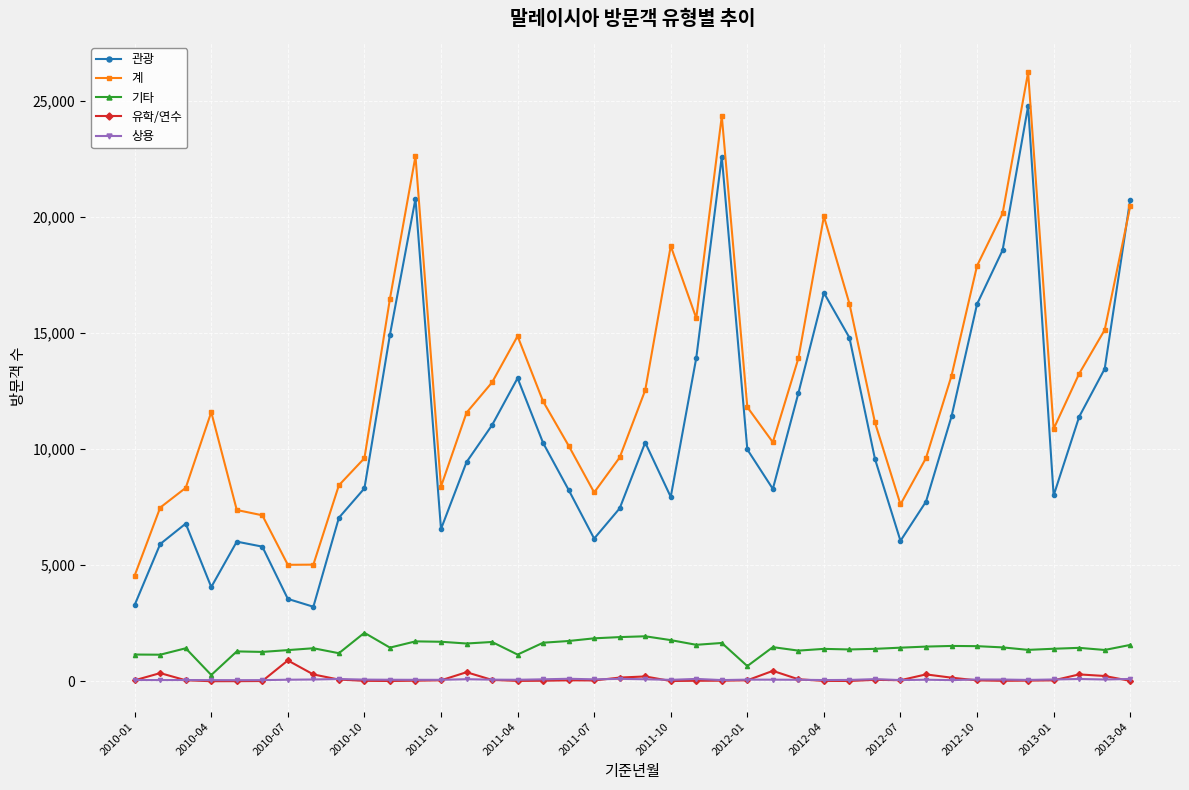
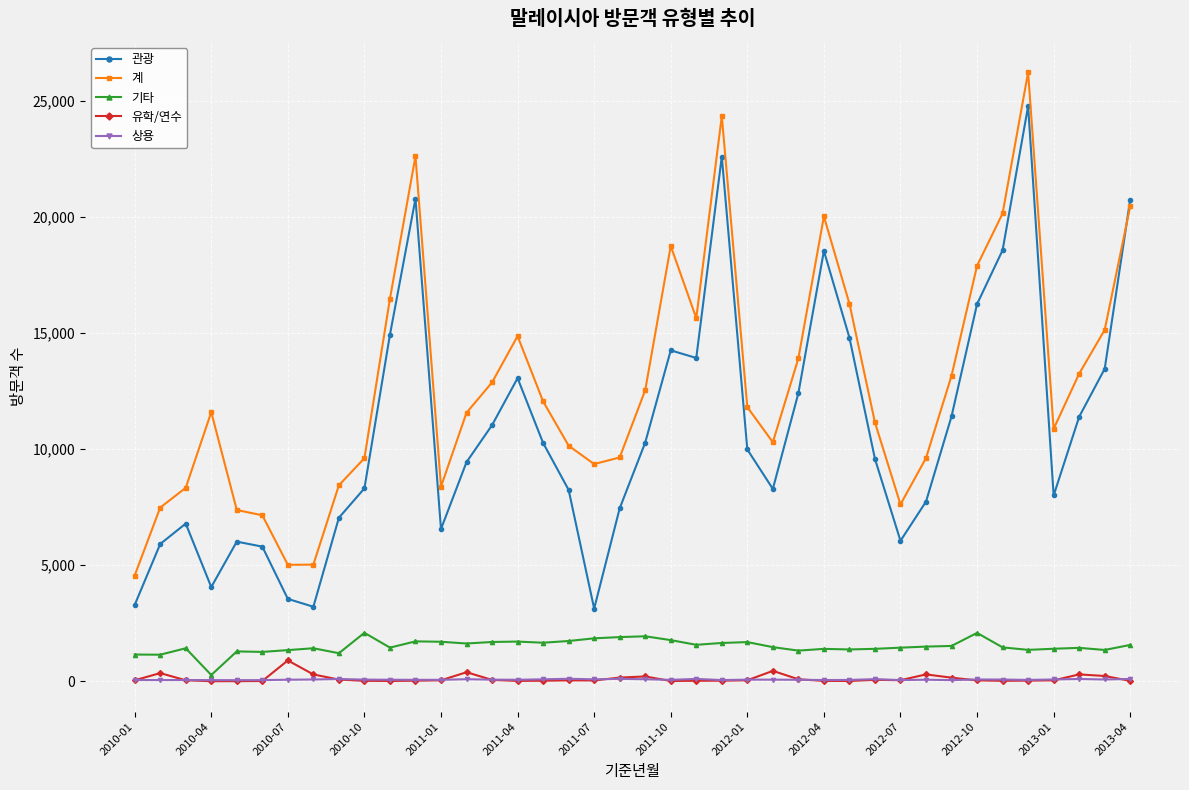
기타, 2011-04: 1,200 -> 1,700
관광, 2011-07: 6,100 -> 3,100
계, 2011-07: 8,100 -> 9,400
관광, 2011-10: 7,900 -> 14,300
기타, 2012-01: 700 -> 1,700
관광, 2012-04: 16,700 -> 18,500
기타, 2012-10: 1,500 -> 2,100
